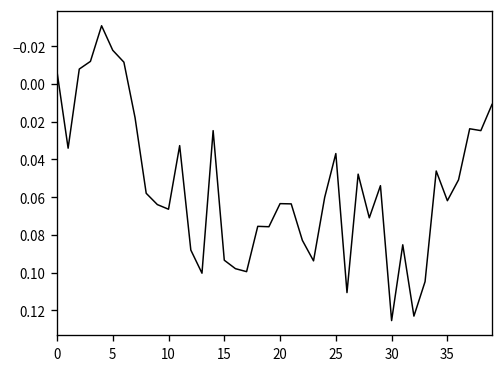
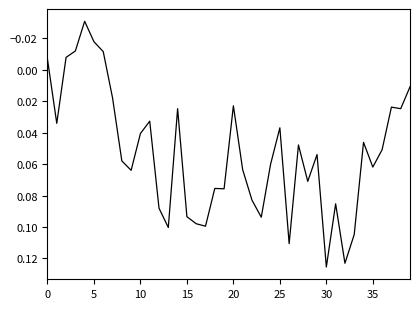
10: 0.066 -> 0.041
20: 0.063 -> 0.023
